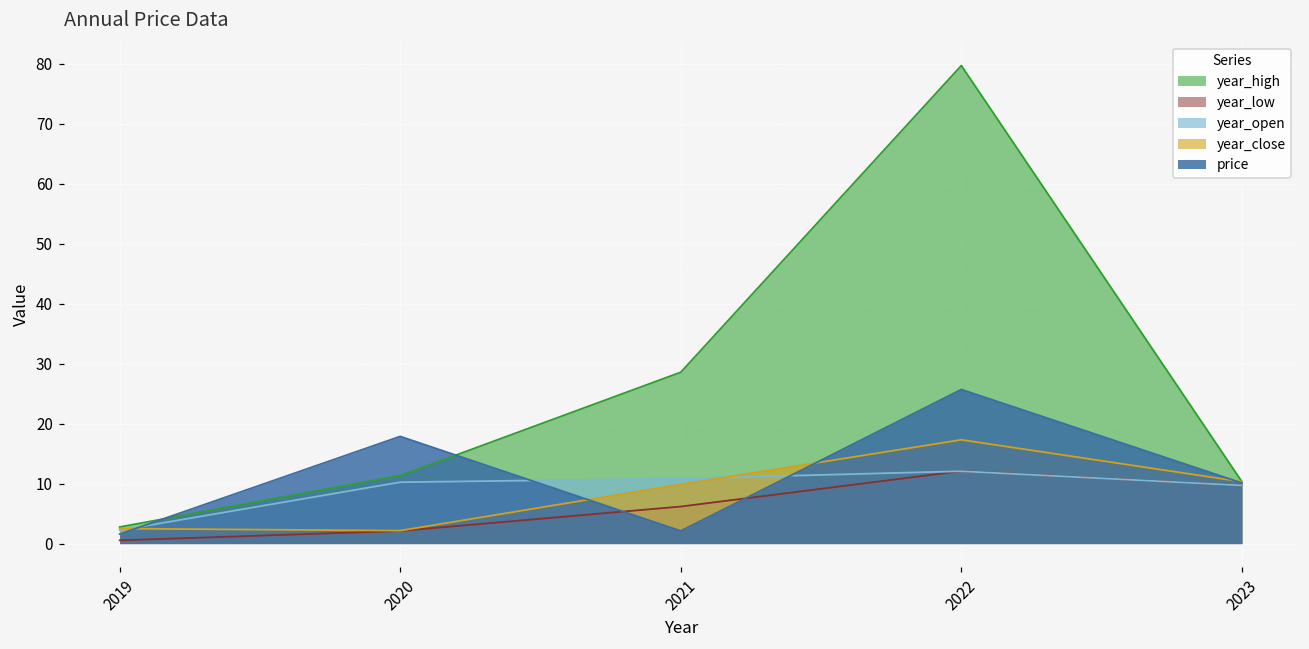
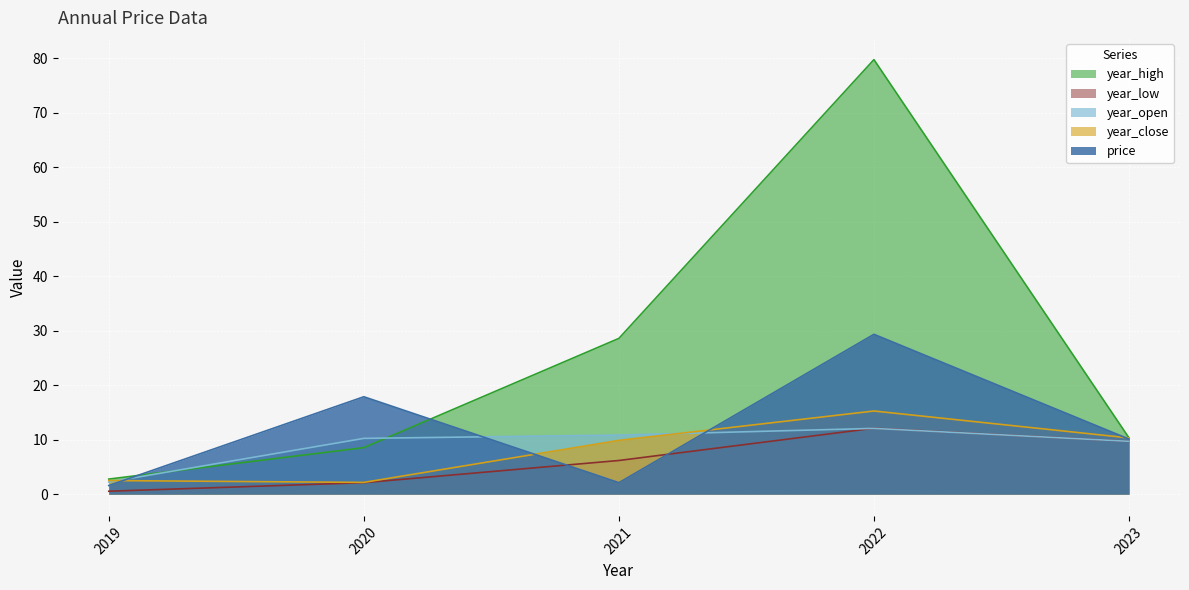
year_high, 2020: 11 -> 9
year_close, 2022: 17 -> 15
price, 2022: 26 -> 29
